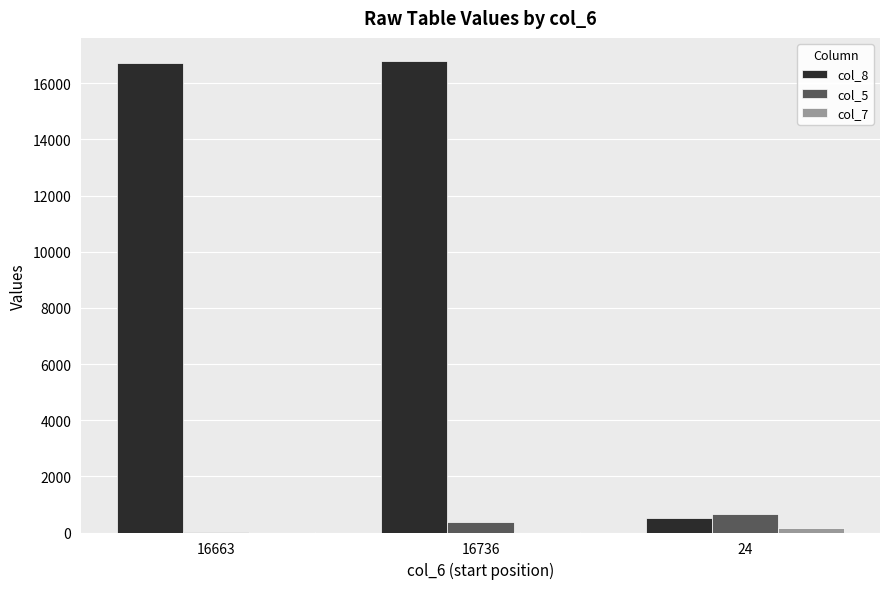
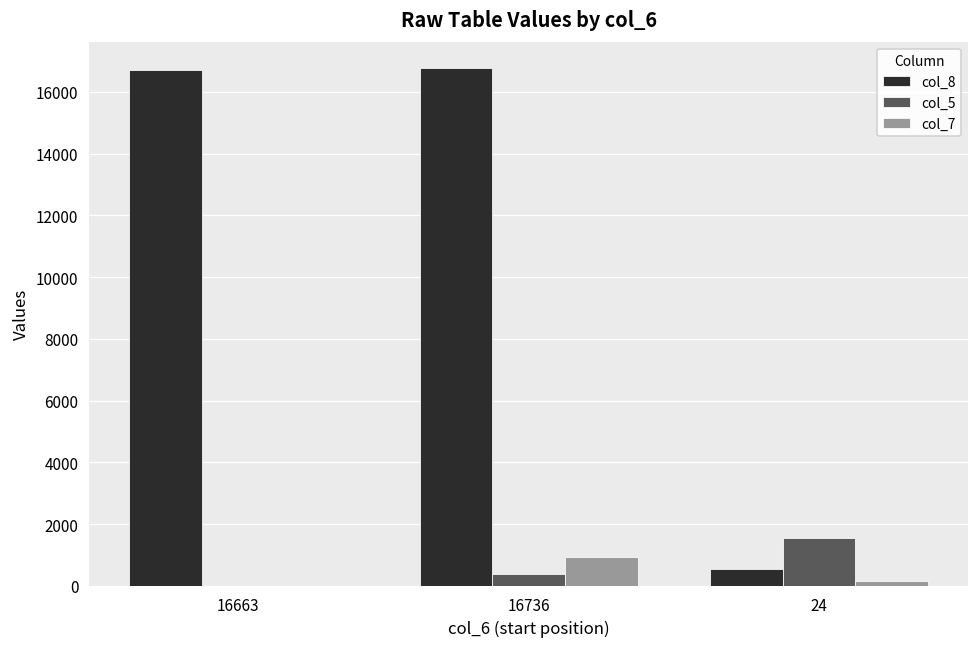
col_7, 16736: 0 -> 900
col_5, 24: 700 -> 1500
